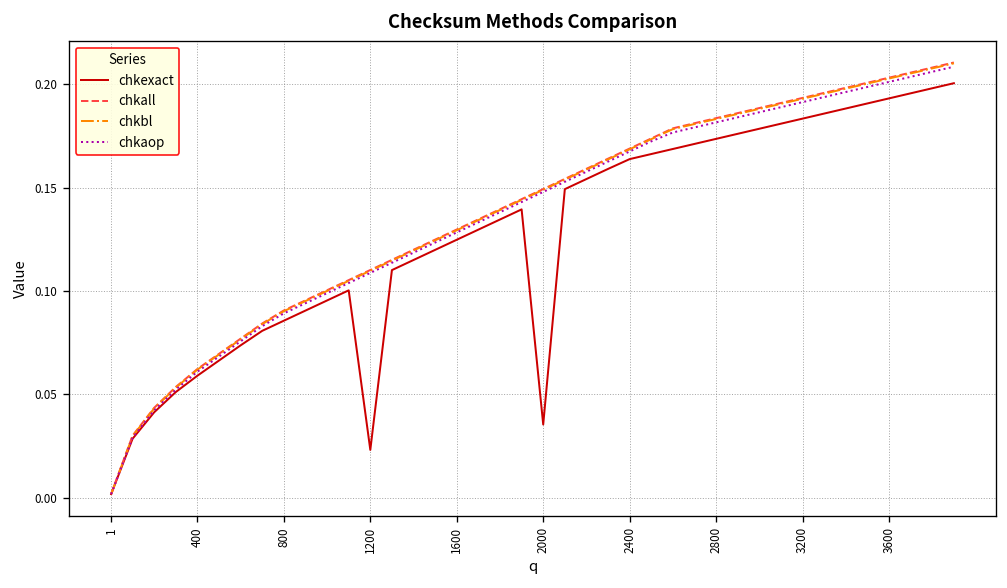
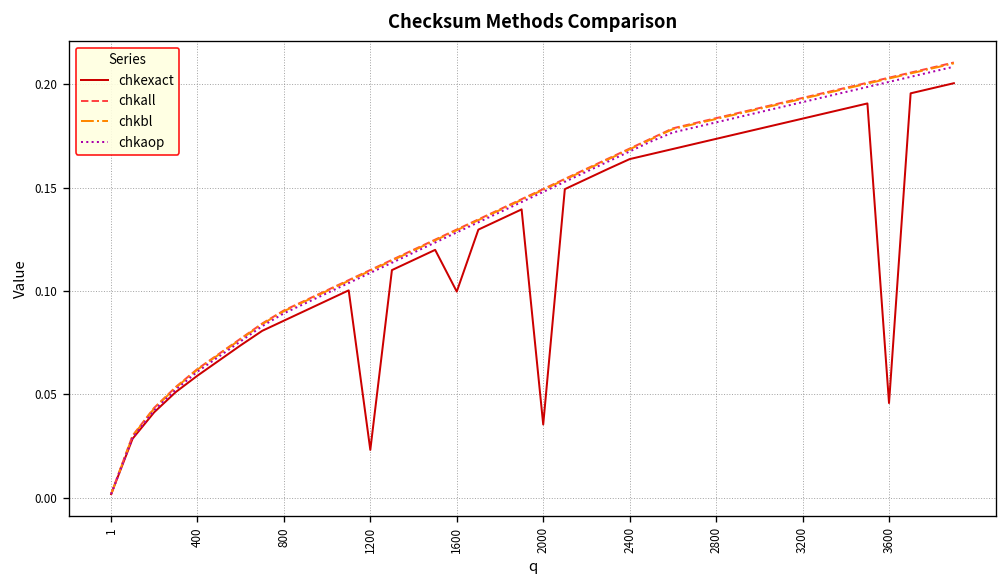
chkexact, 1600: 0.125 -> 0.100
chkexact, 3600: 0.193 -> 0.046
